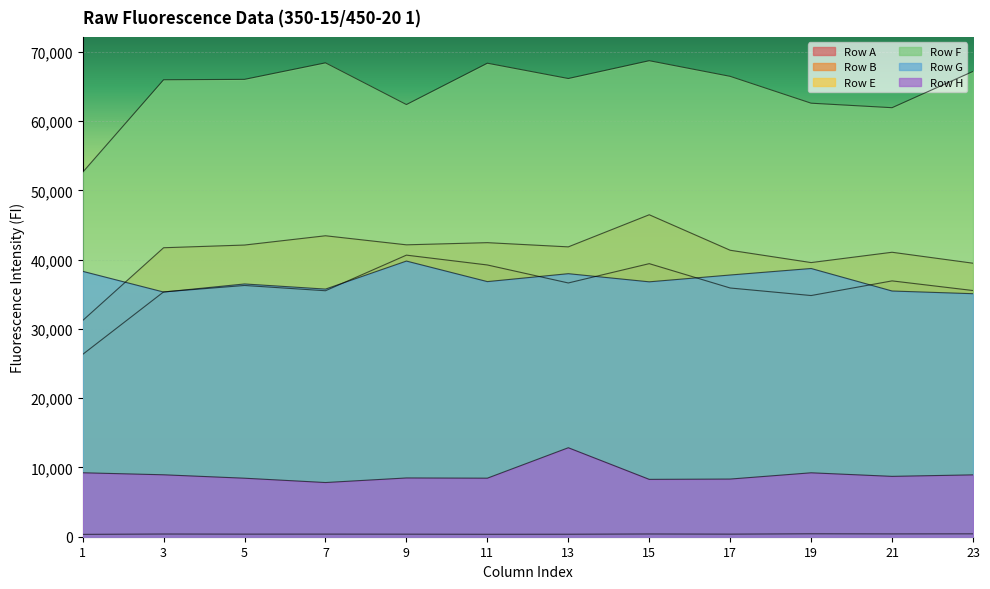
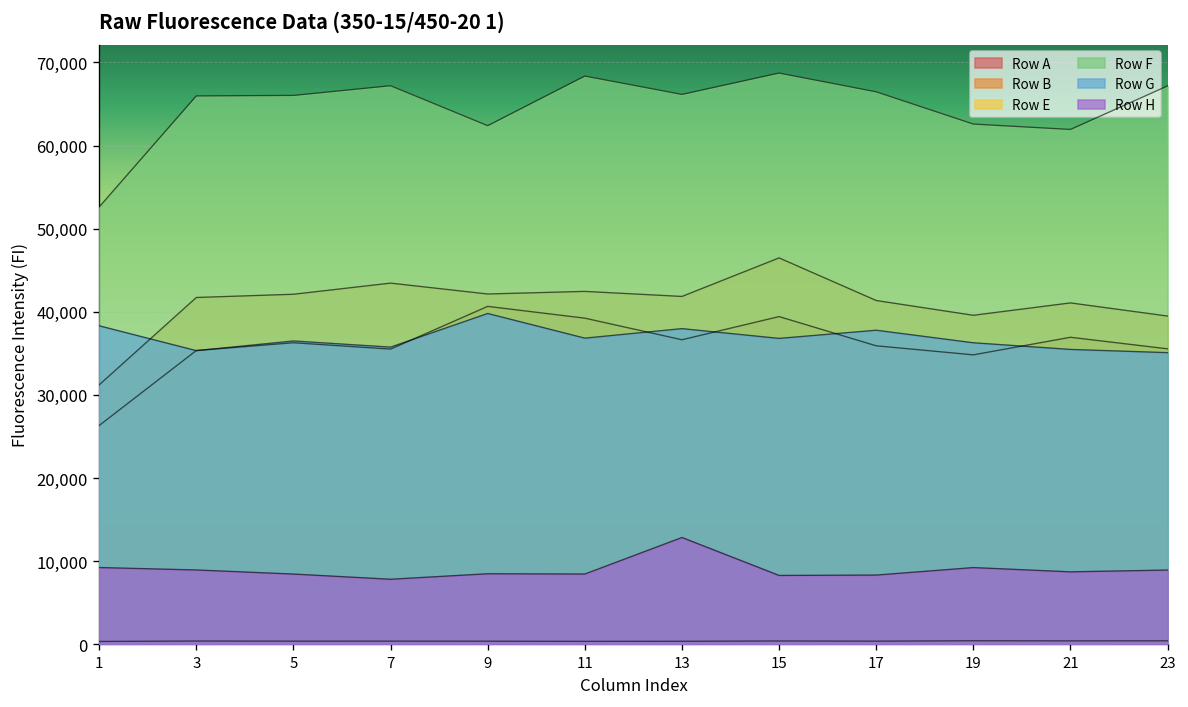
Row F, 7: 68,000 -> 67,000
Row G, 19: 39,000 -> 36,000
